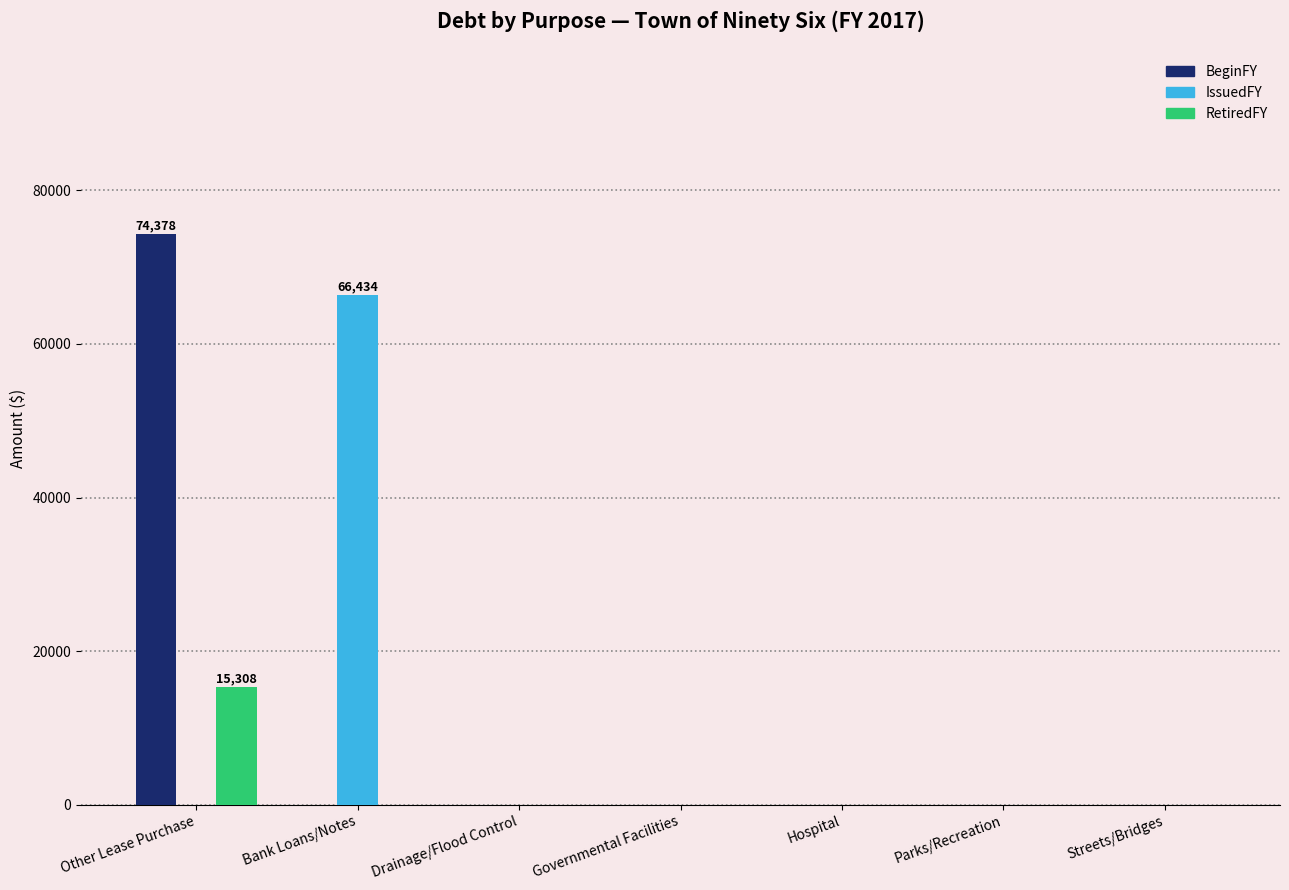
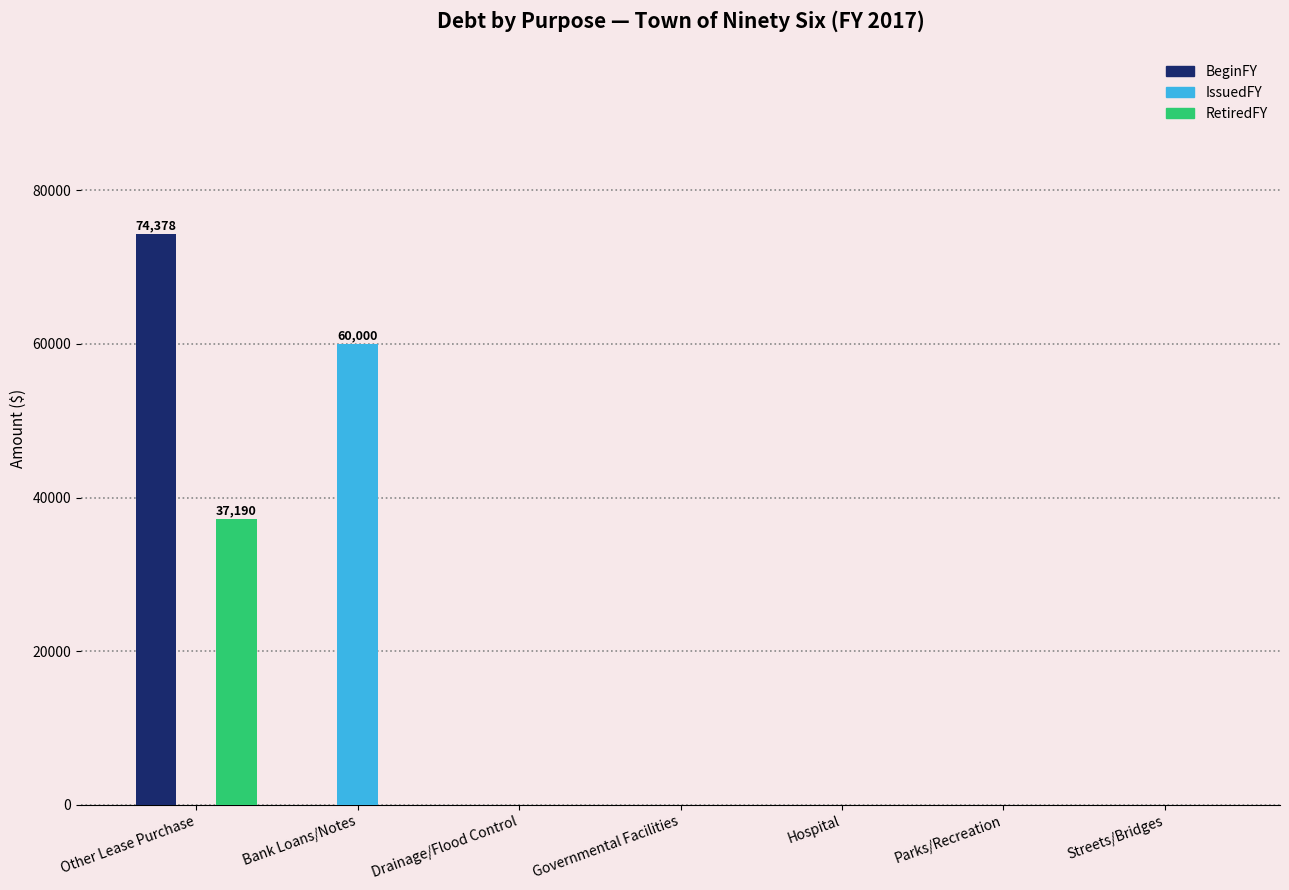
RetiredFY, Other Lease Purchase: 15,308 -> 37,190
IssuedFY, Bank Loans/Notes: 66,434 -> 60,000
